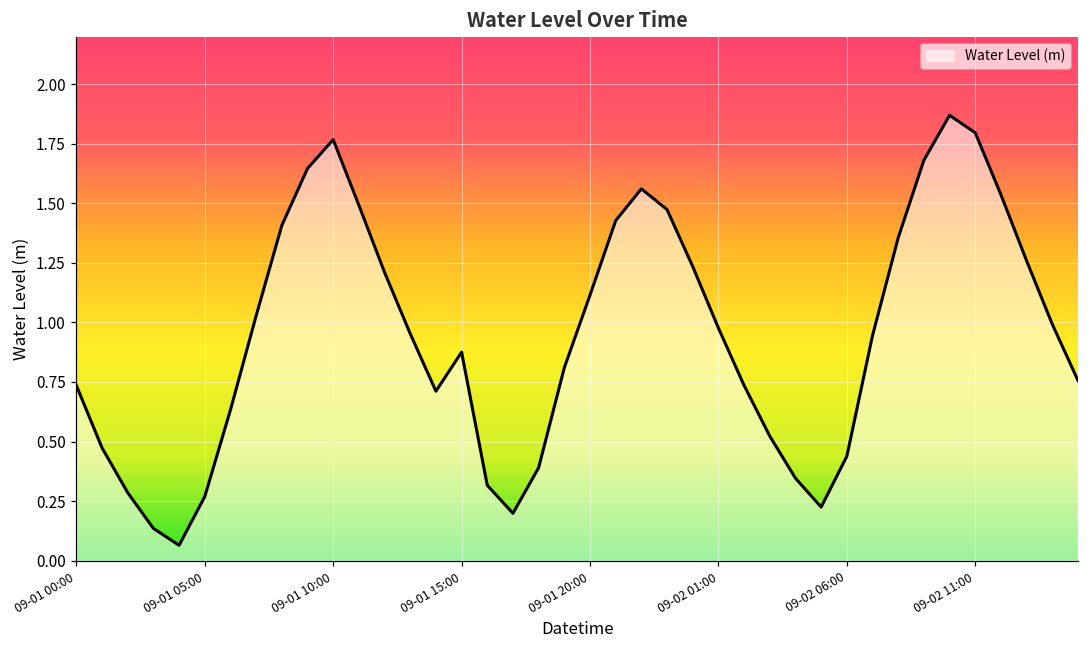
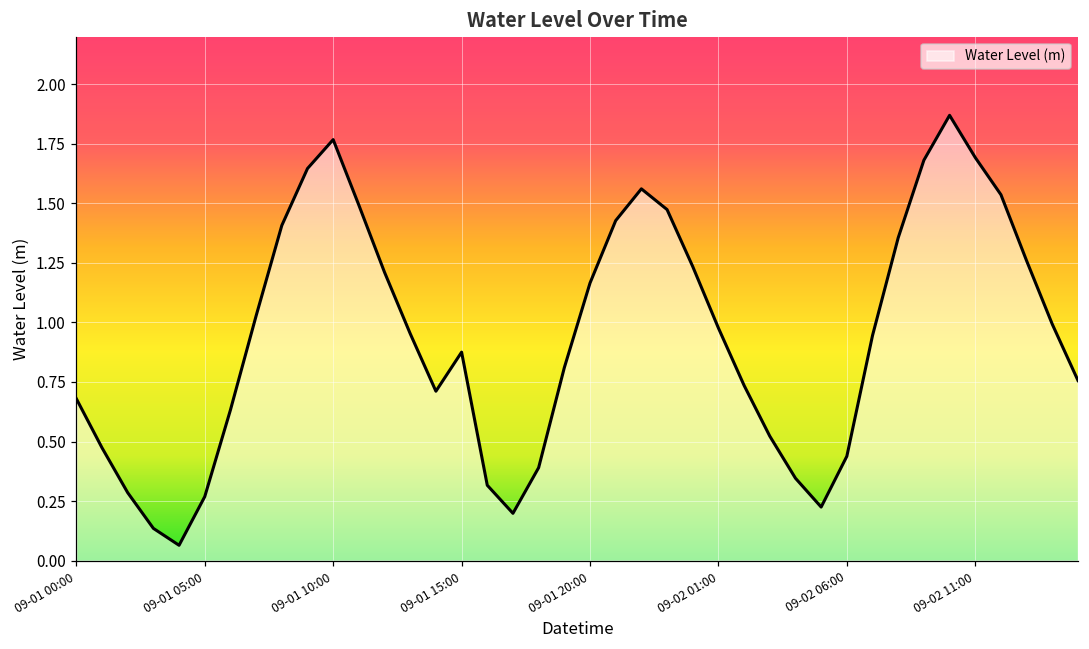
09-01 00:00: 0.74 -> 0.68
09-01 20:00: 1.11 -> 1.17
09-02 11:00: 1.80 -> 1.69
